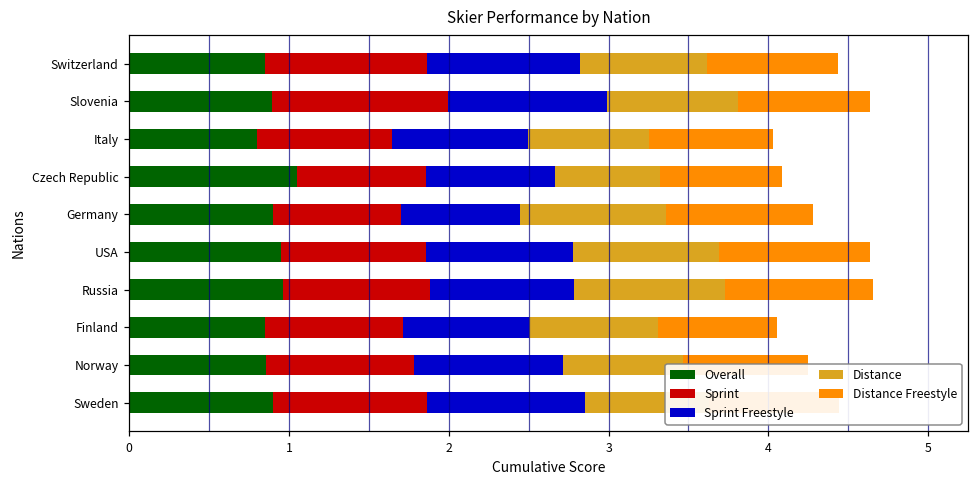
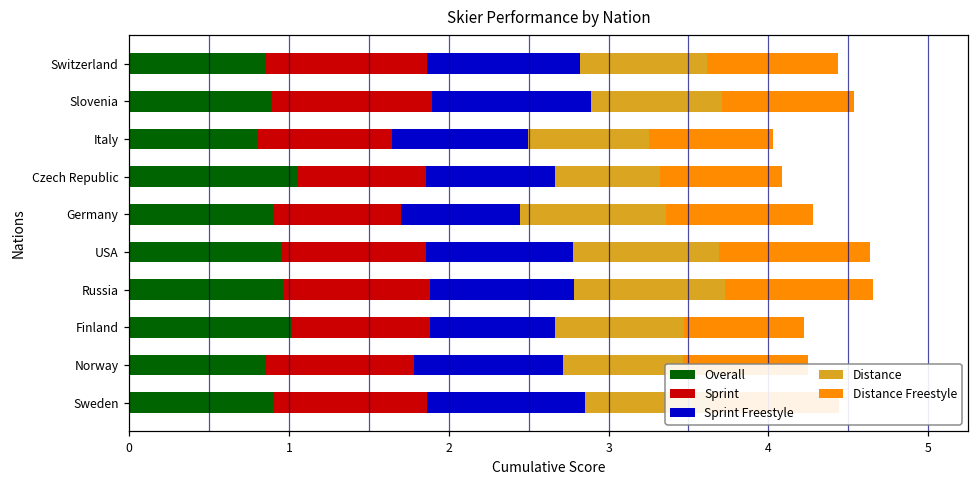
Sprint, Slovenia: 1.1 -> 1.0
Overall, Finland: 0.85 -> 1.02
